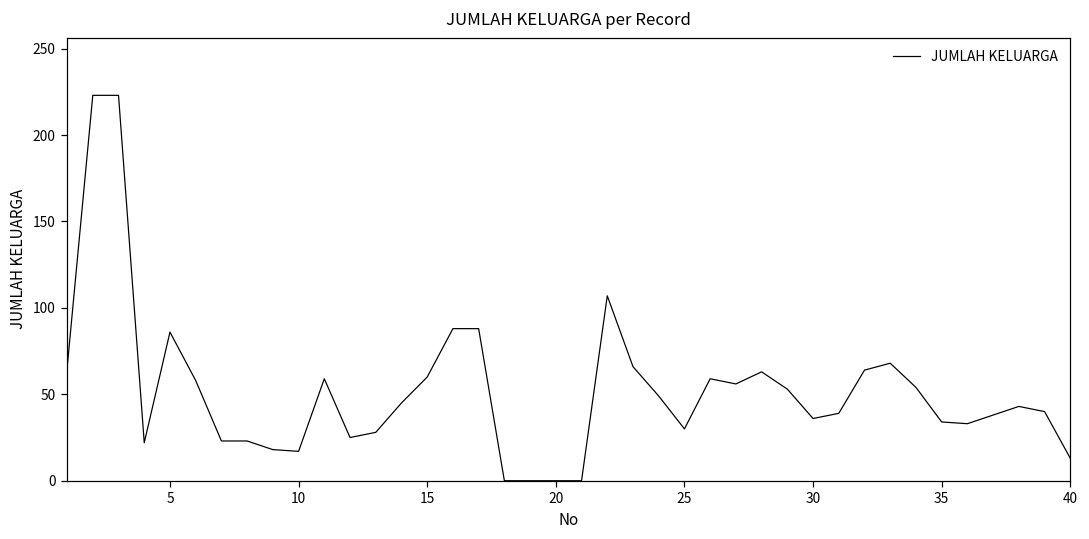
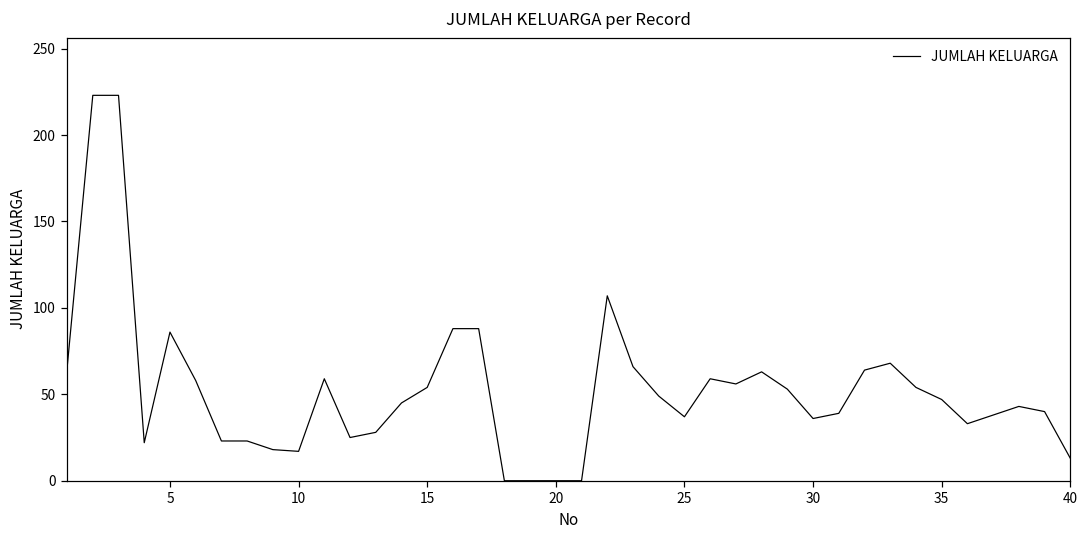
15: 60 -> 54
25: 30 -> 37
35: 34 -> 47
